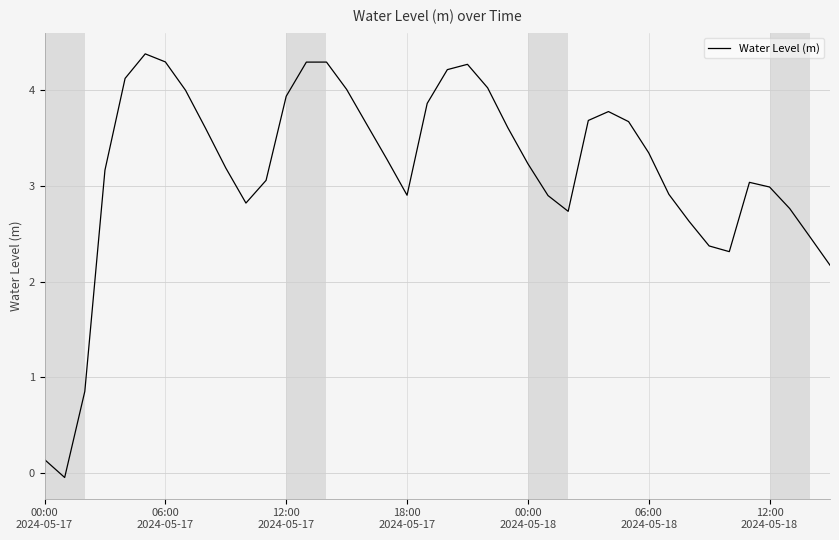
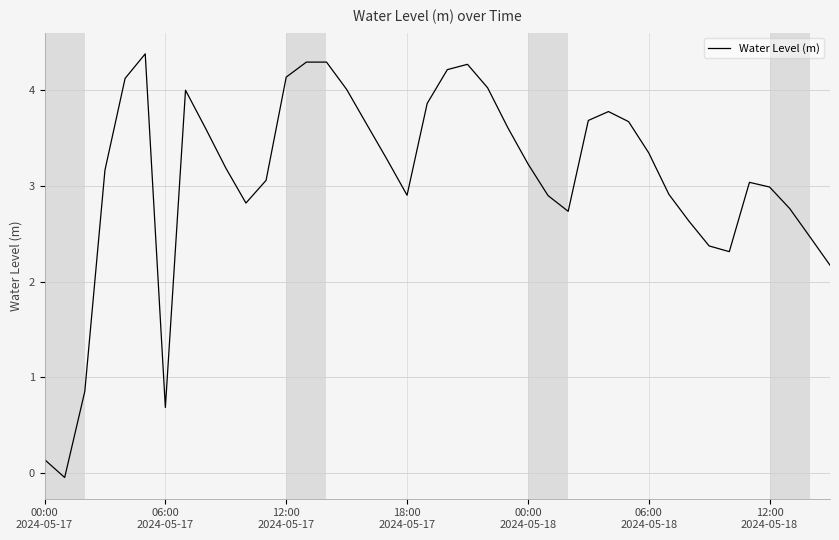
06:00 2024-05-17: 4.3 -> 0.7
12:00 2024-05-17: 3.9 -> 4.1
